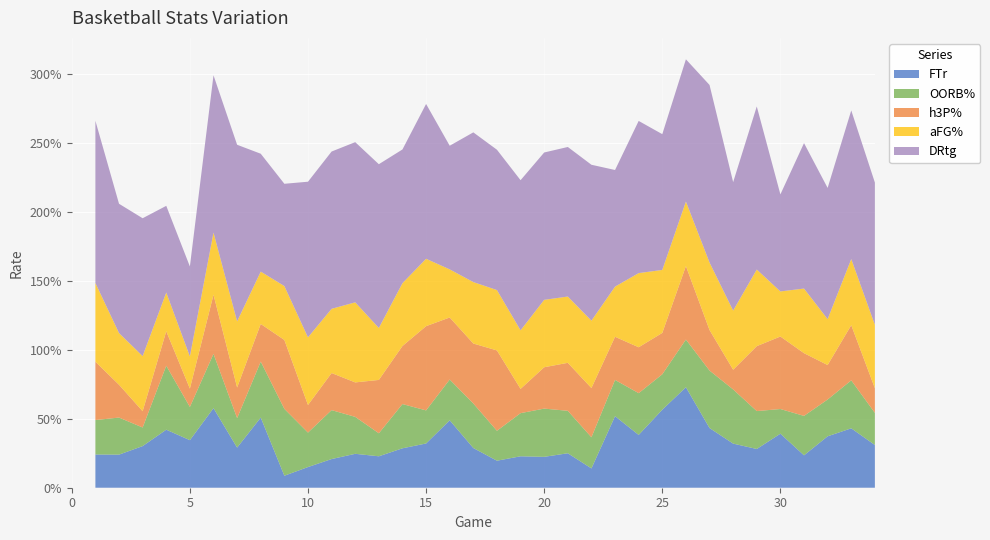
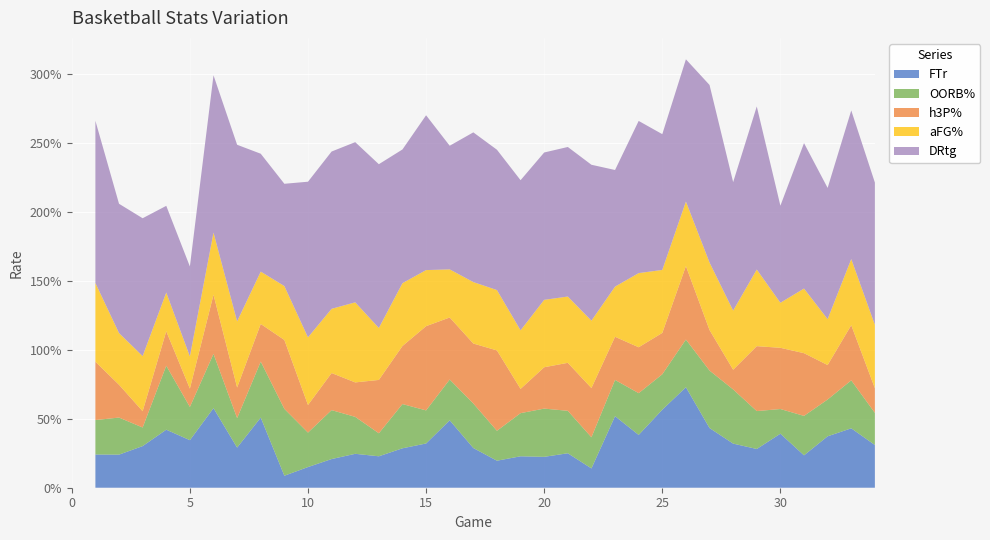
aFG%, 15: 49% -> 41%
h3P%, 30: 53% -> 44%
